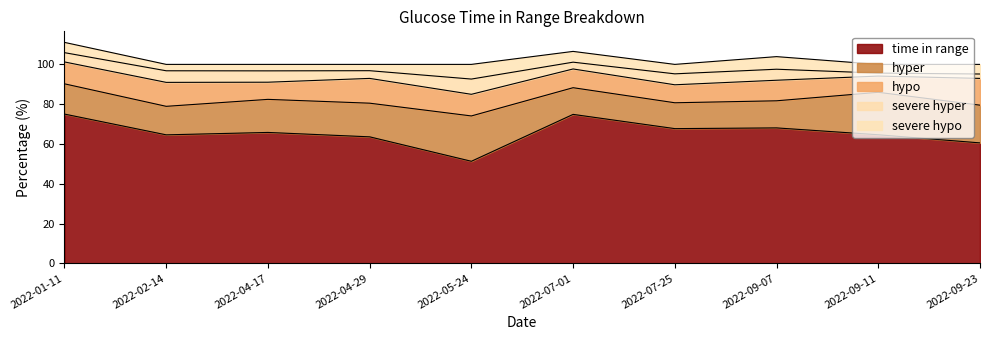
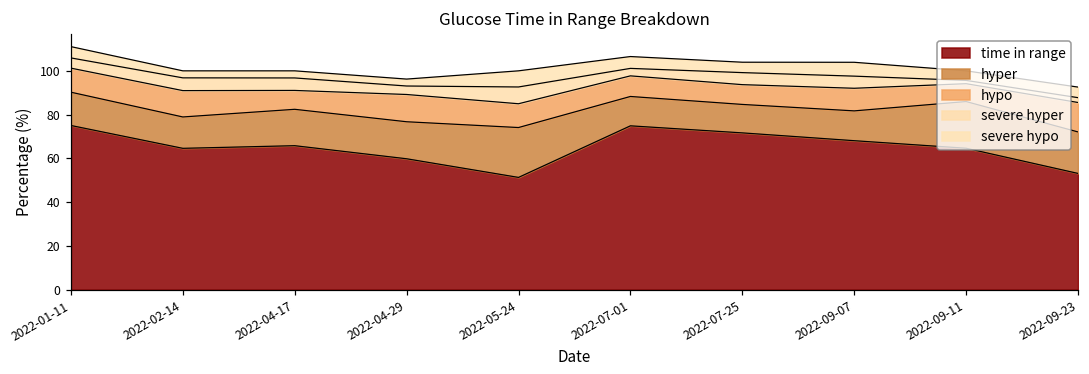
time in range, 2022-04-29: 64 -> 60
time in range, 2022-07-25: 68 -> 72
time in range, 2022-09-23: 61 -> 53
